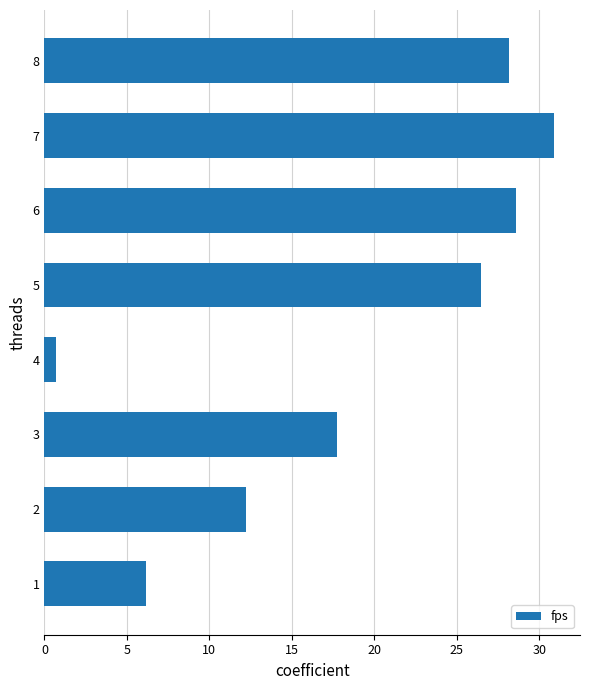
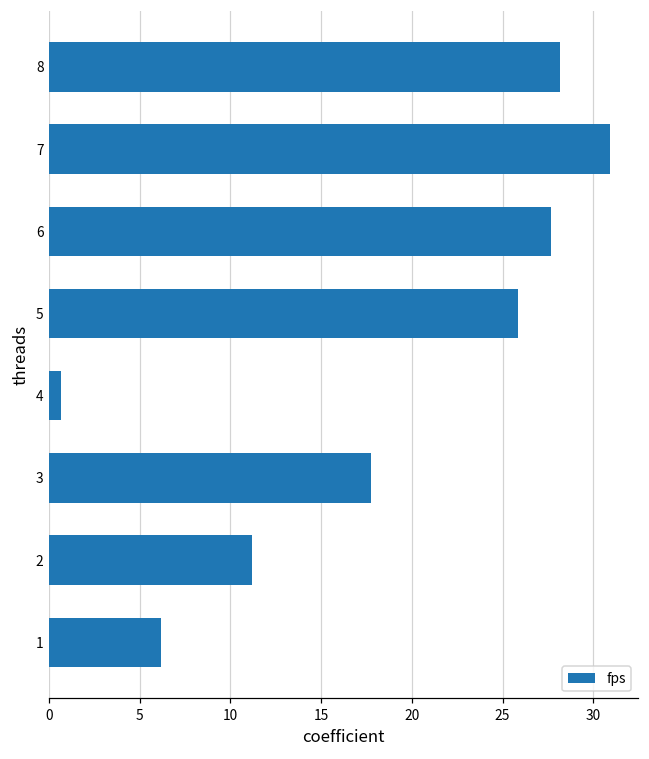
6: 28.6 -> 27.7
5: 26.5 -> 25.8
2: 12.2 -> 11.2
